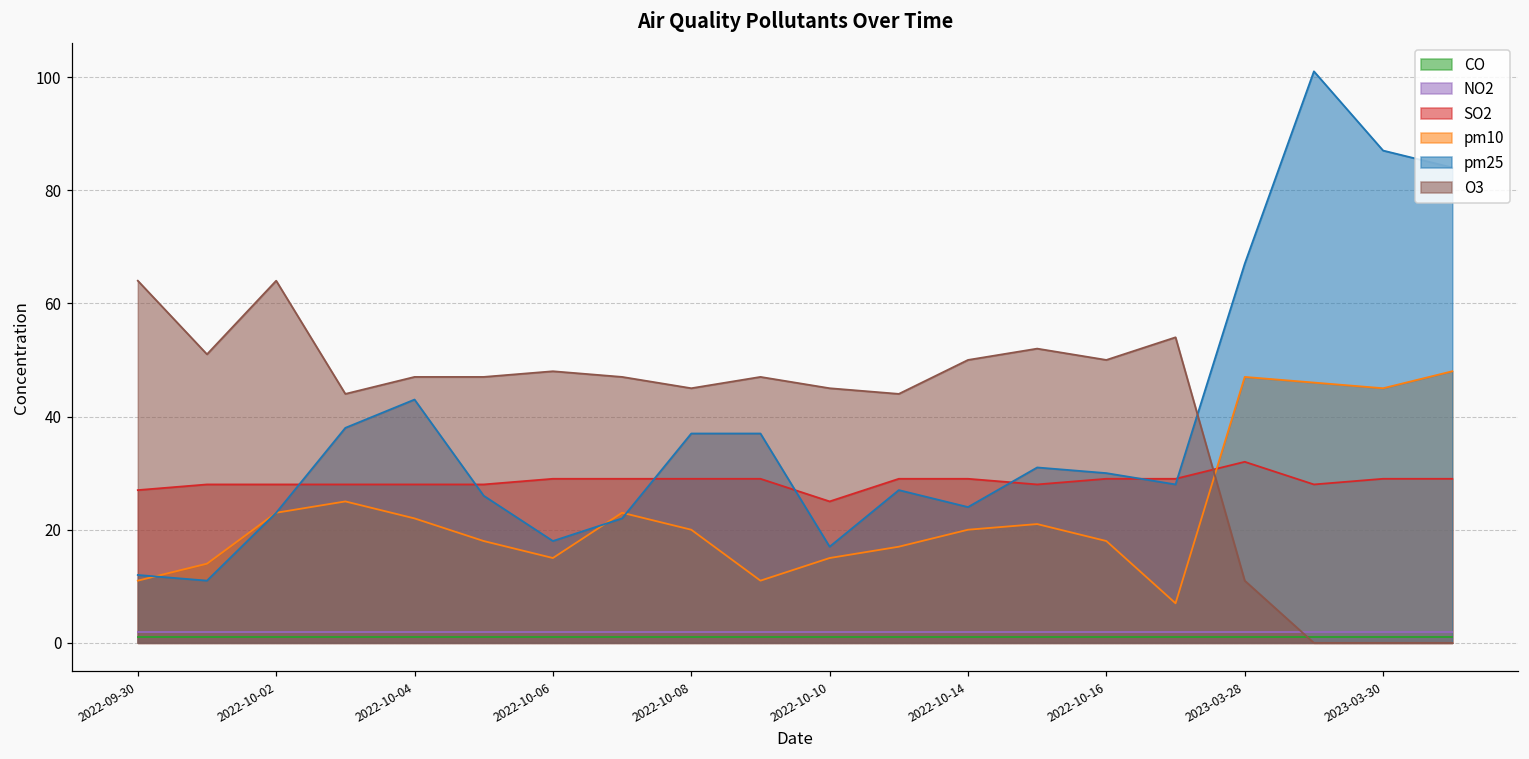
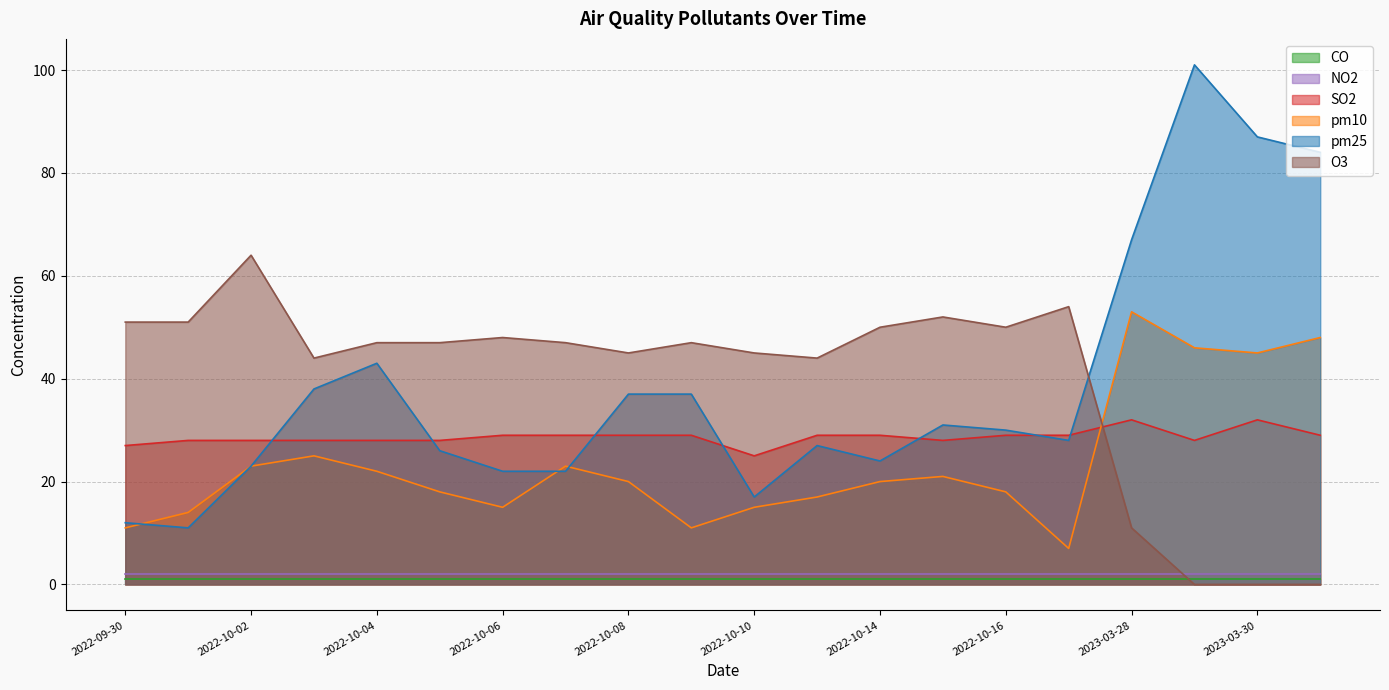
O3, 2022-09-30: 64 -> 51
pm25, 2022-10-06: 18 -> 22
pm10, 2023-03-28: 47 -> 53
SO2, 2023-03-30: 29 -> 32
